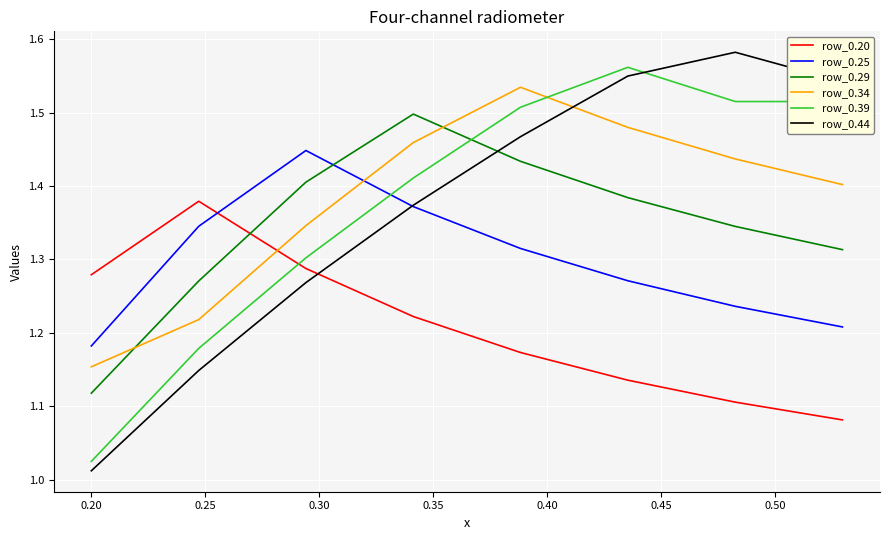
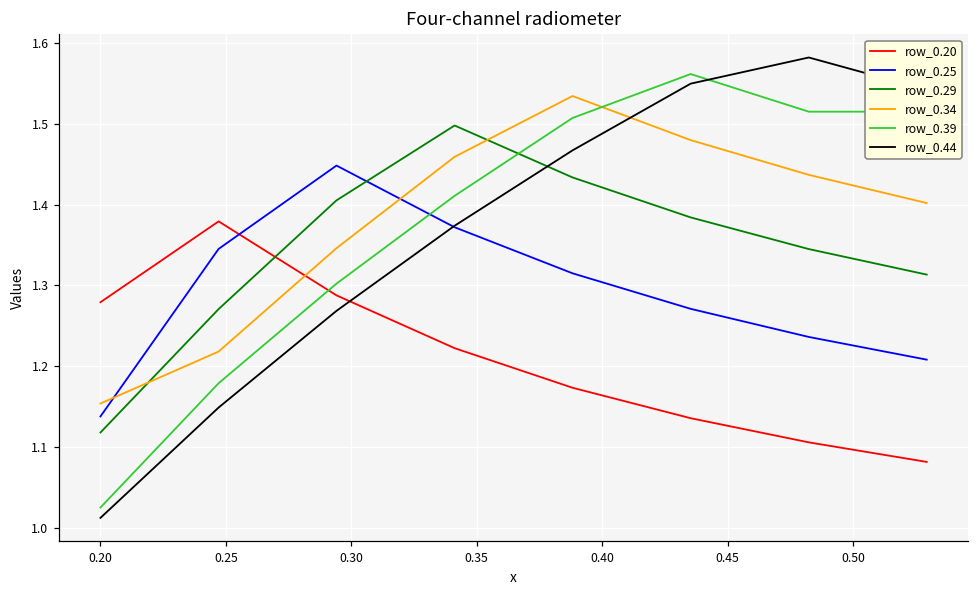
row_0.25, 0.20: 1.18 -> 1.14
